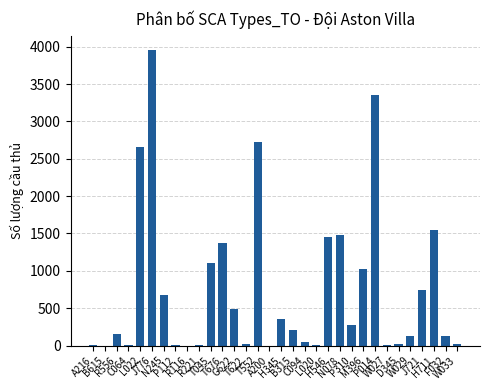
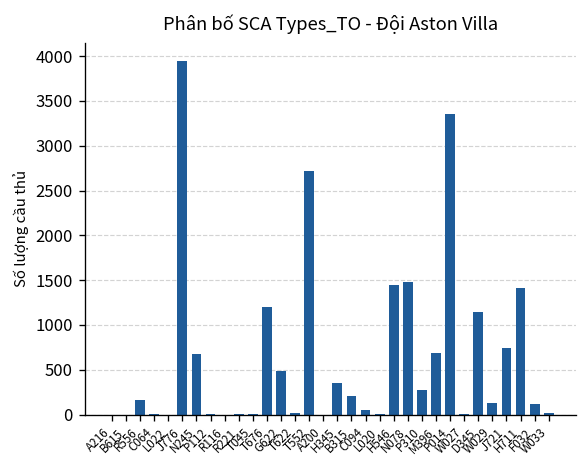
L022: 2700 -> 0
T045: 1100 -> 0
T676: 1400 -> 1200
M396: 1000 -> 700
D345: 0 -> 1200
H711: 1500 -> 1400
